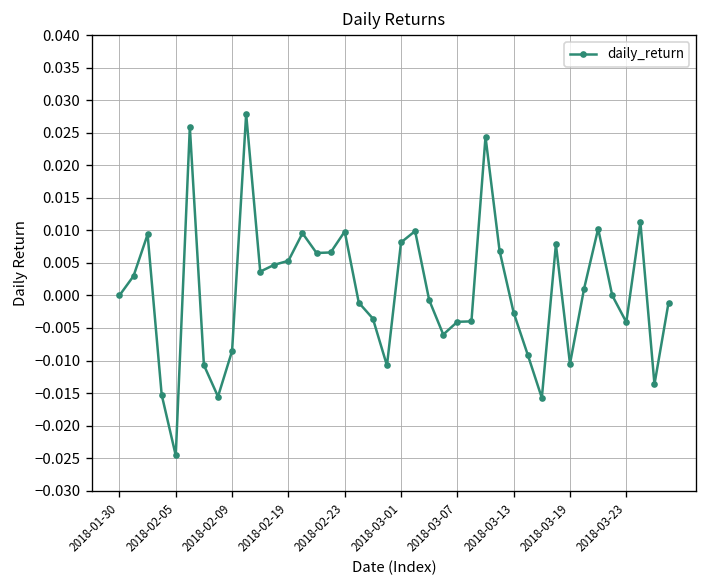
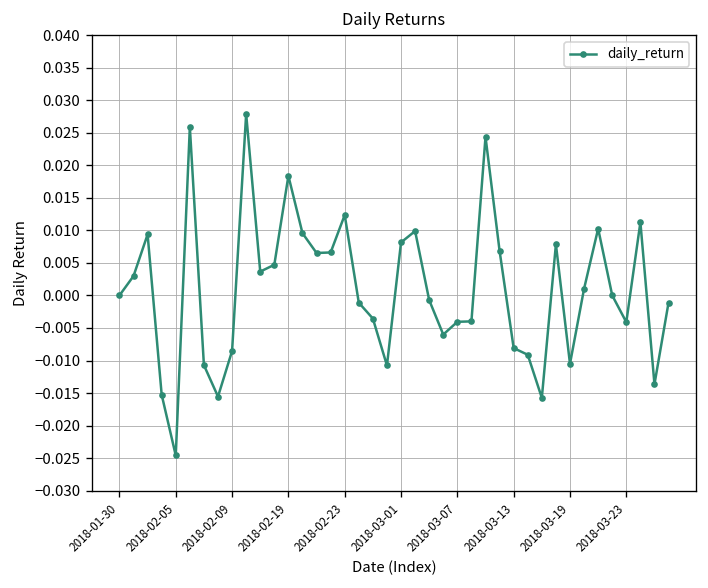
2018-02-19: 0.005 -> 0.018
2018-02-23: 0.010 -> 0.012
2018-03-13: -0.003 -> -0.008
